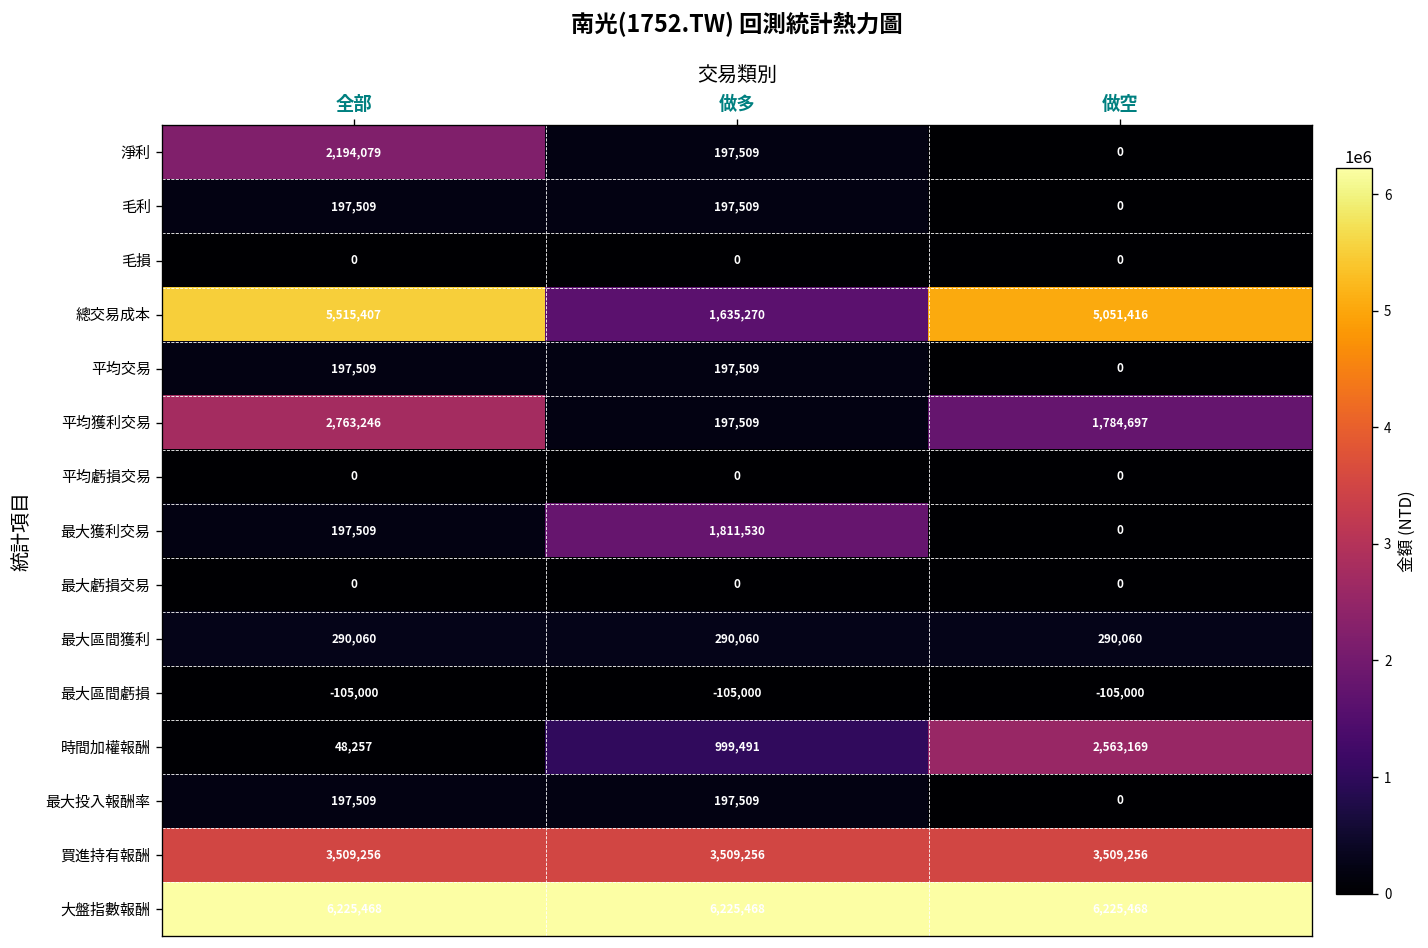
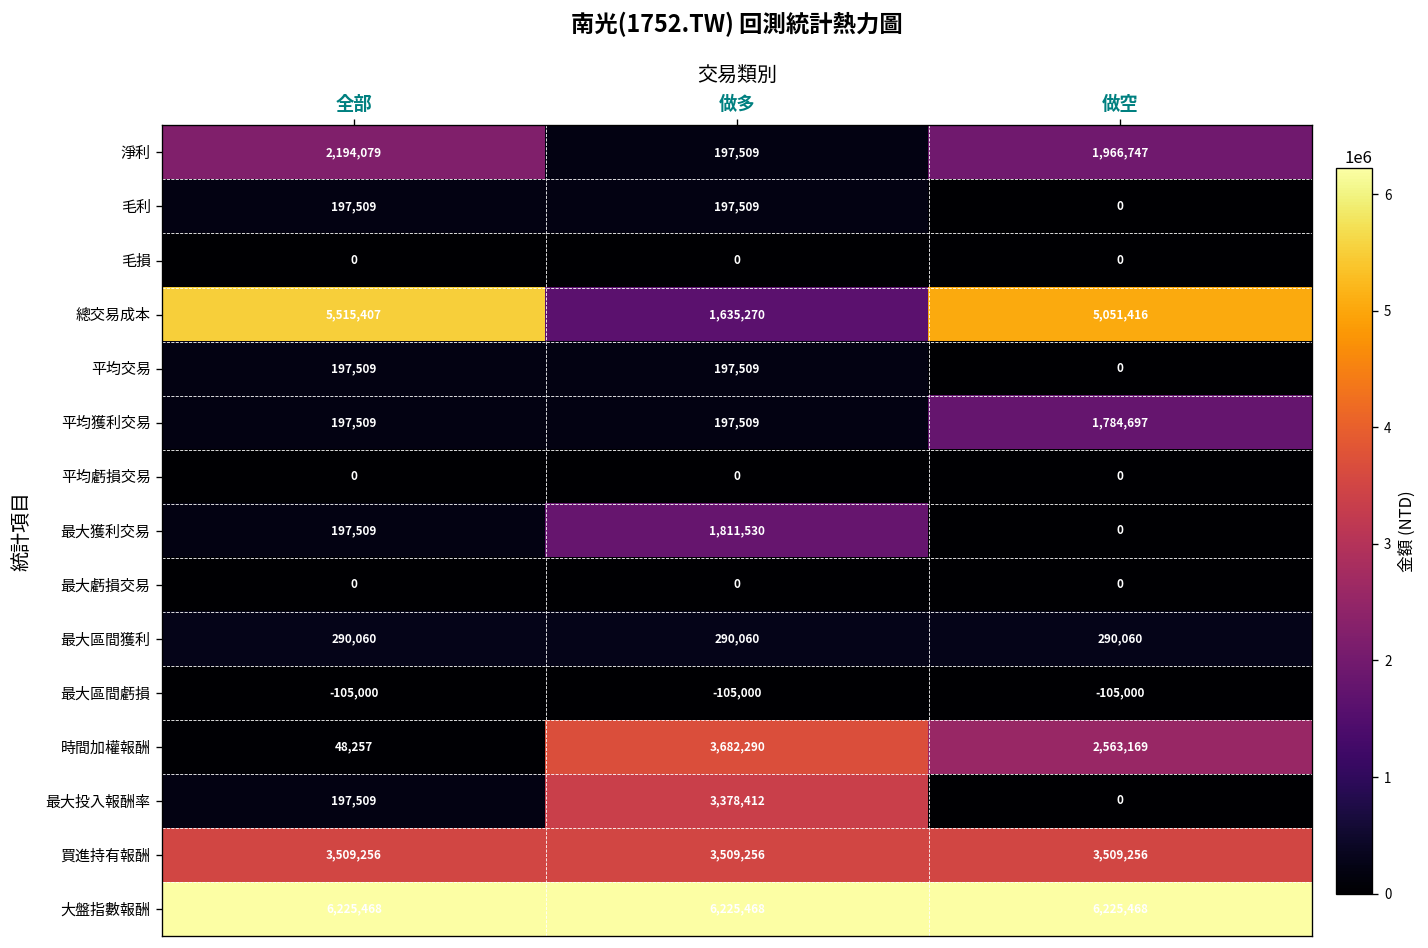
淨利, 做空: 0 -> 1,966,747
平均獲利交易, 全部: 2,763,246 -> 197,509
時間加權報酬, 做多: 999,491 -> 3,682,290
最大投入報酬率, 做多: 197,509 -> 3,378,412
